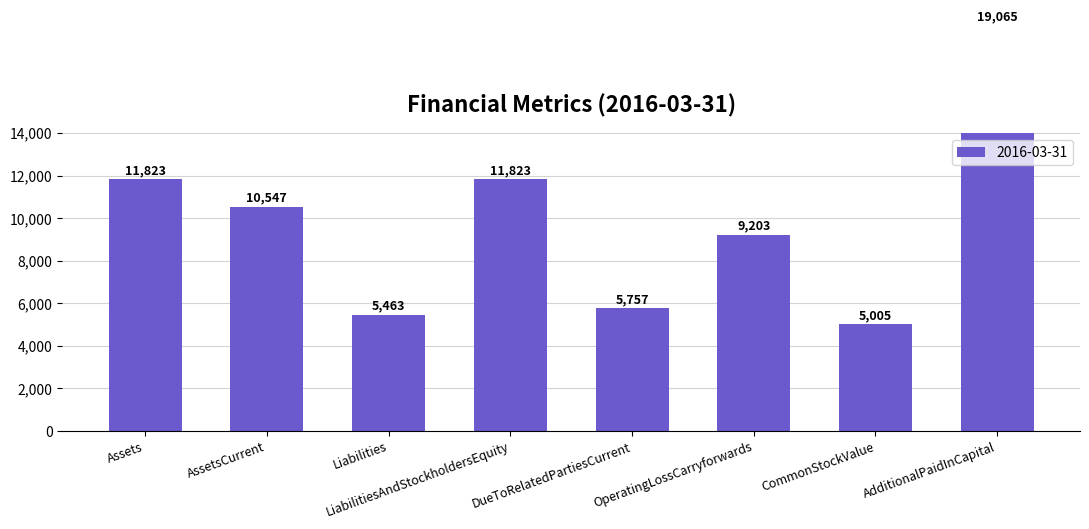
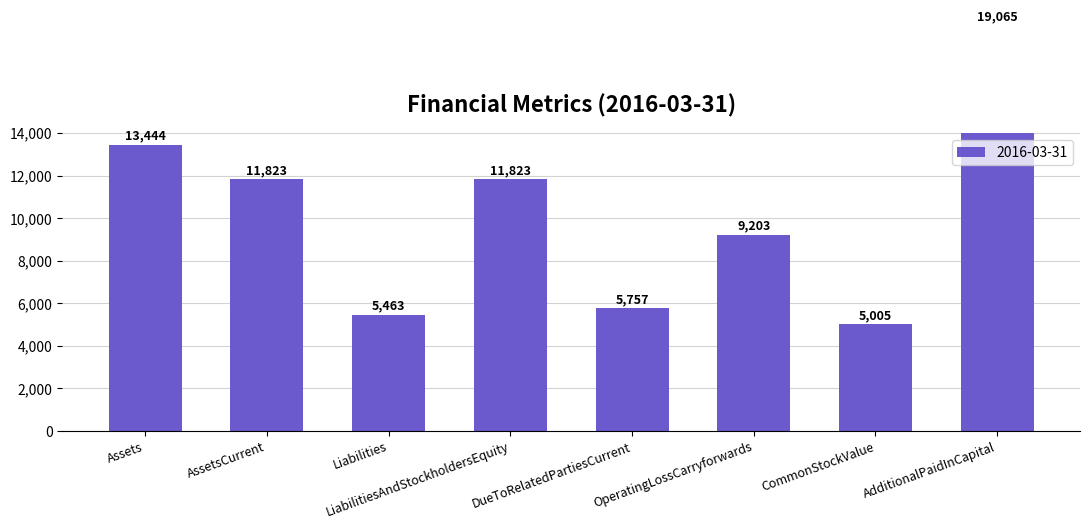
Assets: 11,823 -> 13,444
AssetsCurrent: 10,547 -> 11,823
